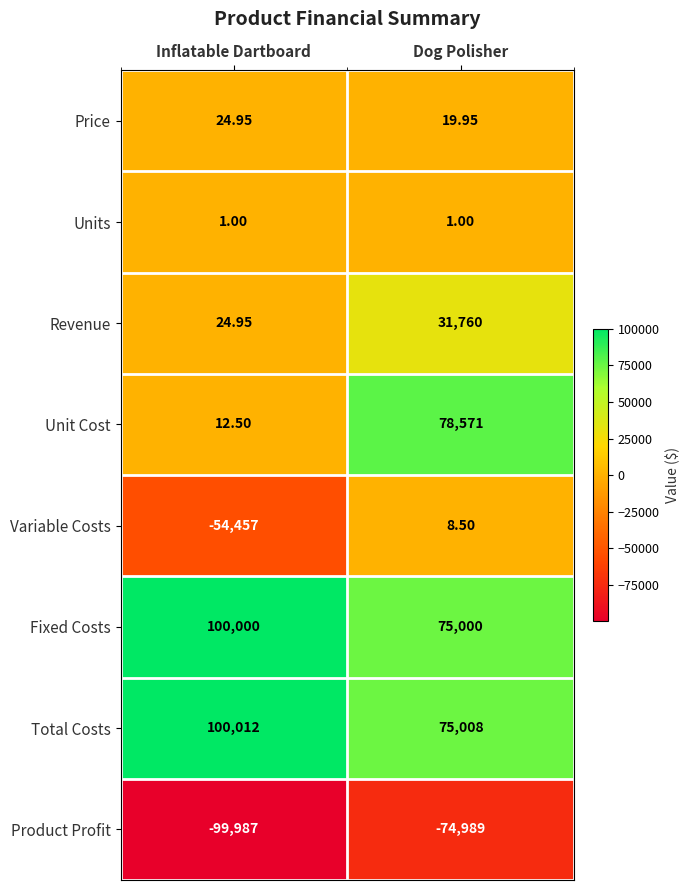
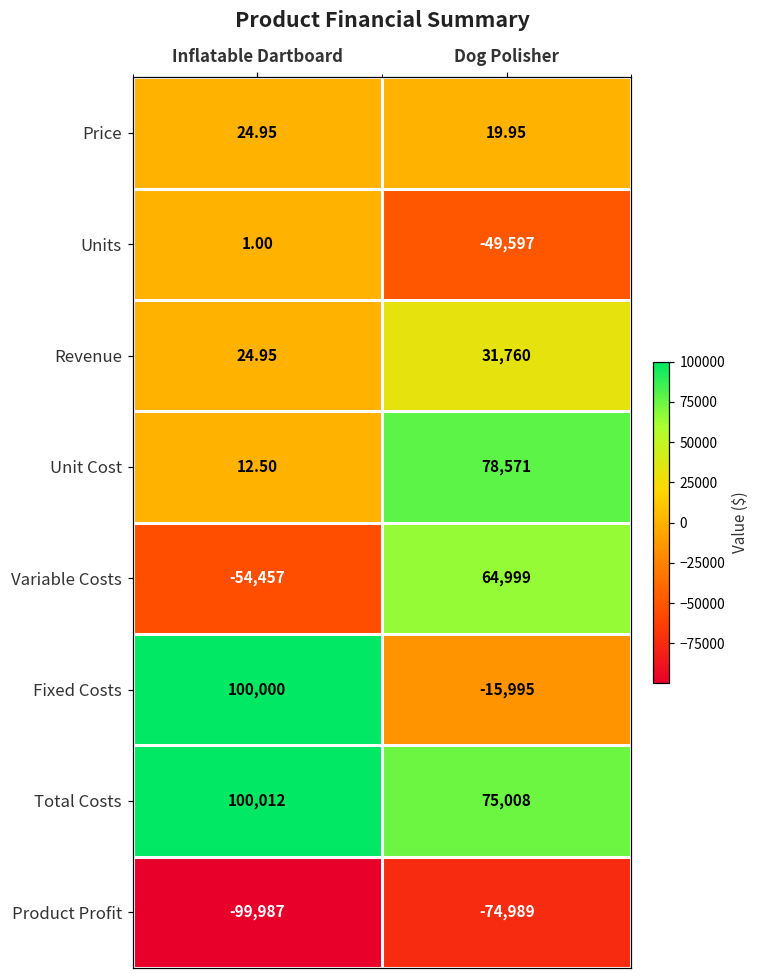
Units, Dog Polisher: 1.00 -> -49,597
Variable Costs, Dog Polisher: 8.50 -> 64,999
Fixed Costs, Dog Polisher: 75,000 -> -15,995
